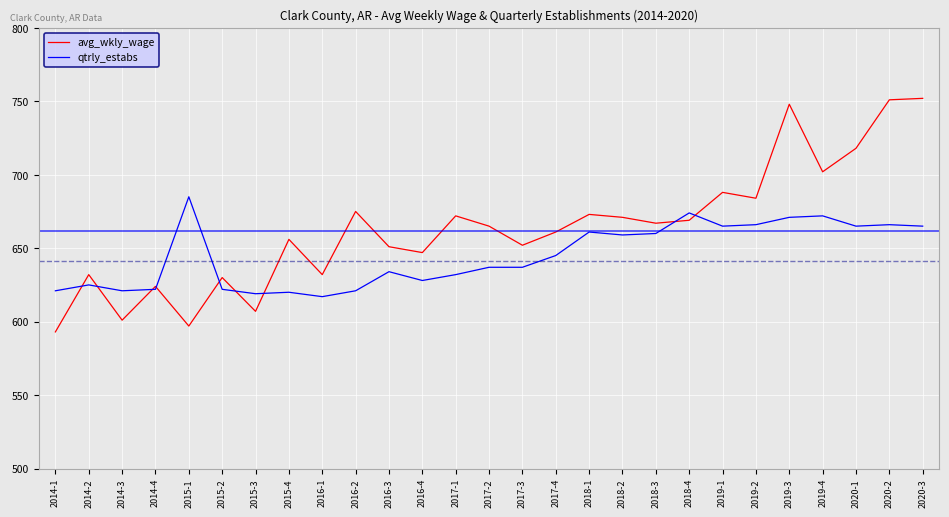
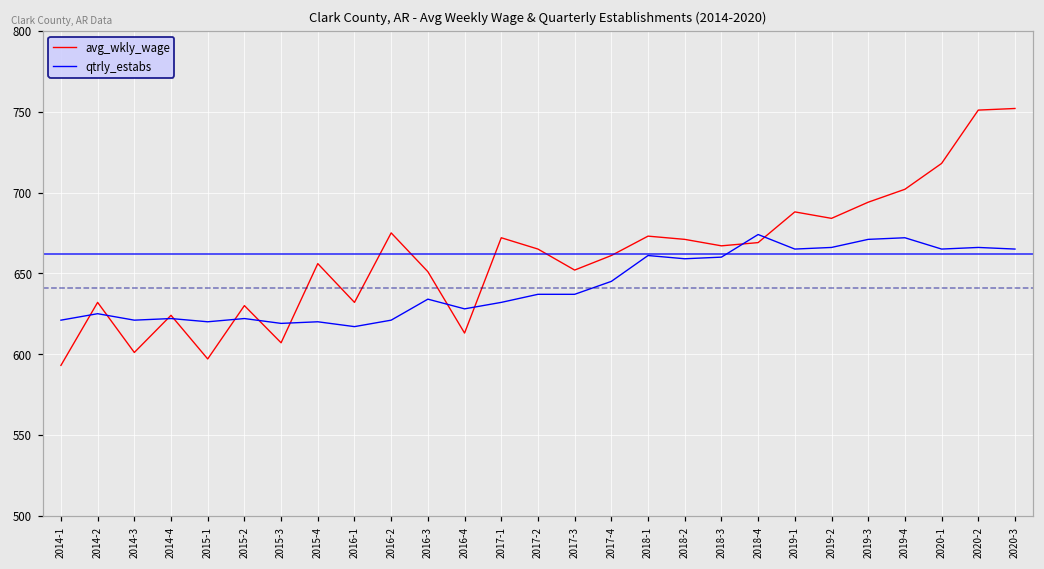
qtrly_estabs, 2015-1: 685 -> 620
avg_wkly_wage, 2016-4: 647 -> 613
avg_wkly_wage, 2019-3: 748 -> 694
